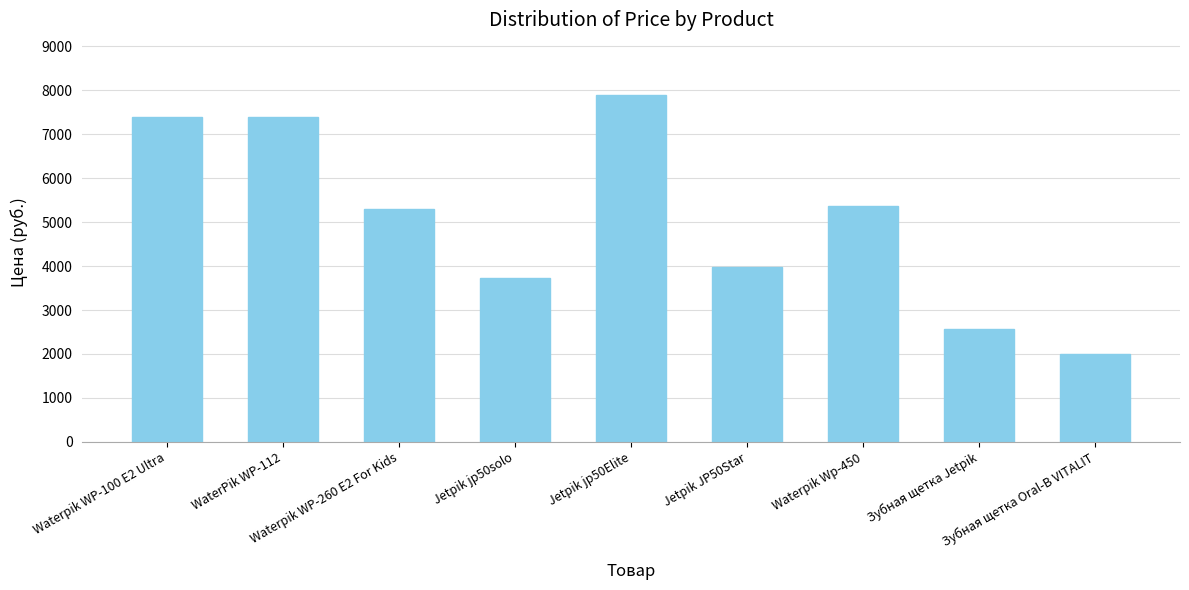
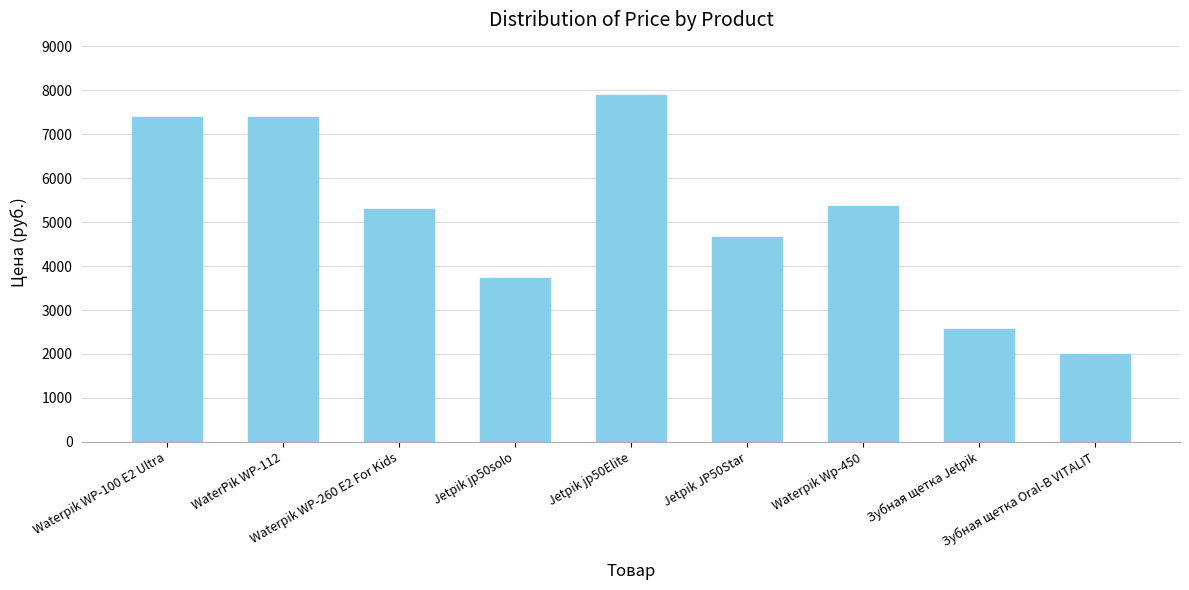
Jetpik JP50Star: 4000 -> 4700
